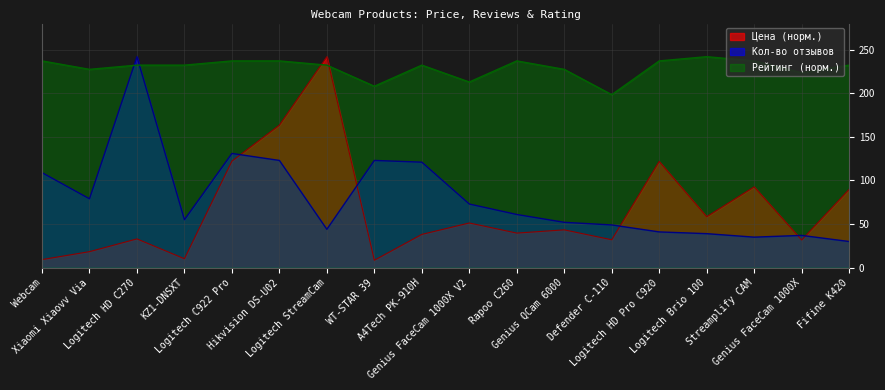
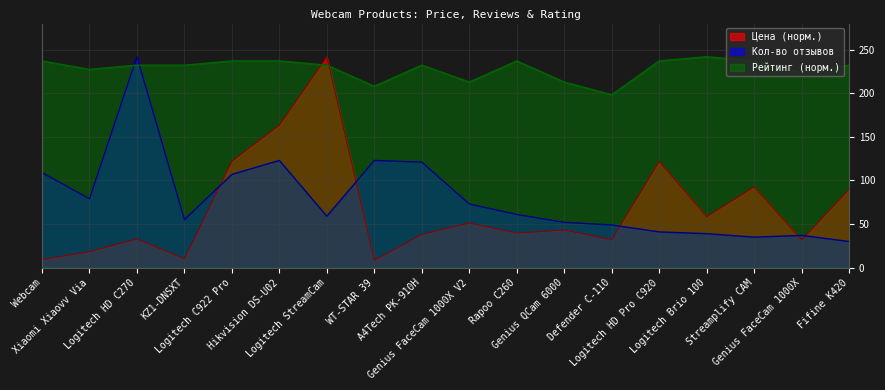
Кол-во отзывов, Logitech C922 Pro: 130 -> 110
Кол-во отзывов, Logitech StreamCam: 40 -> 60
Рейтинг (норм.), Genius QCam 6000: 230 -> 210
